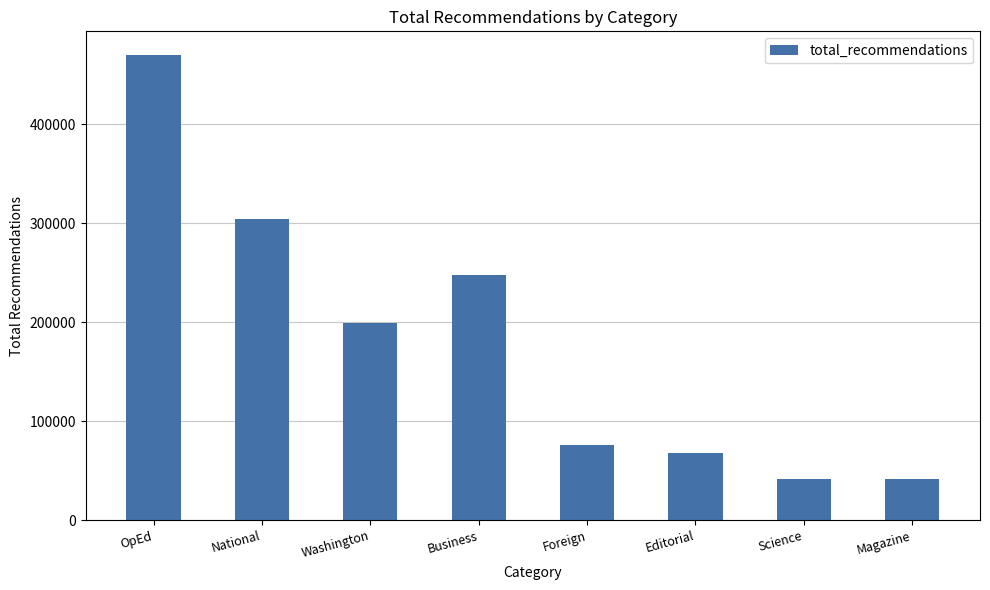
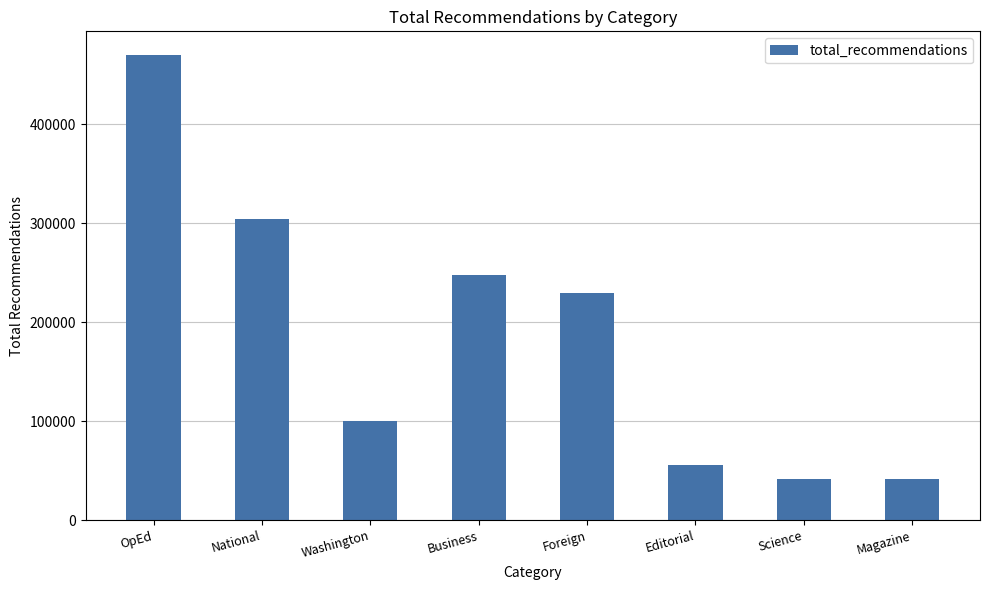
Washington: 200000 -> 100000
Foreign: 80000 -> 230000
Editorial: 70000 -> 60000
